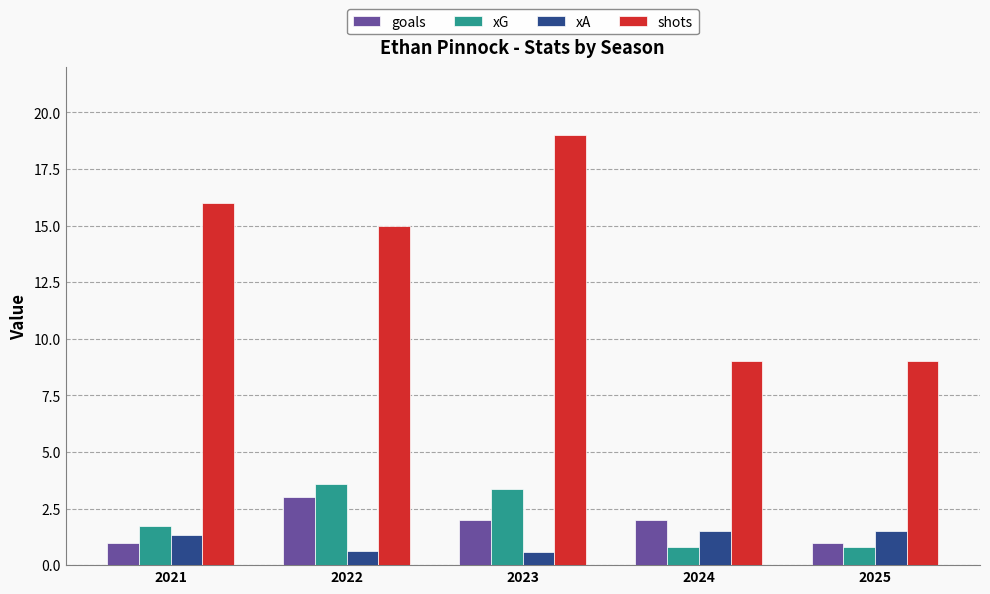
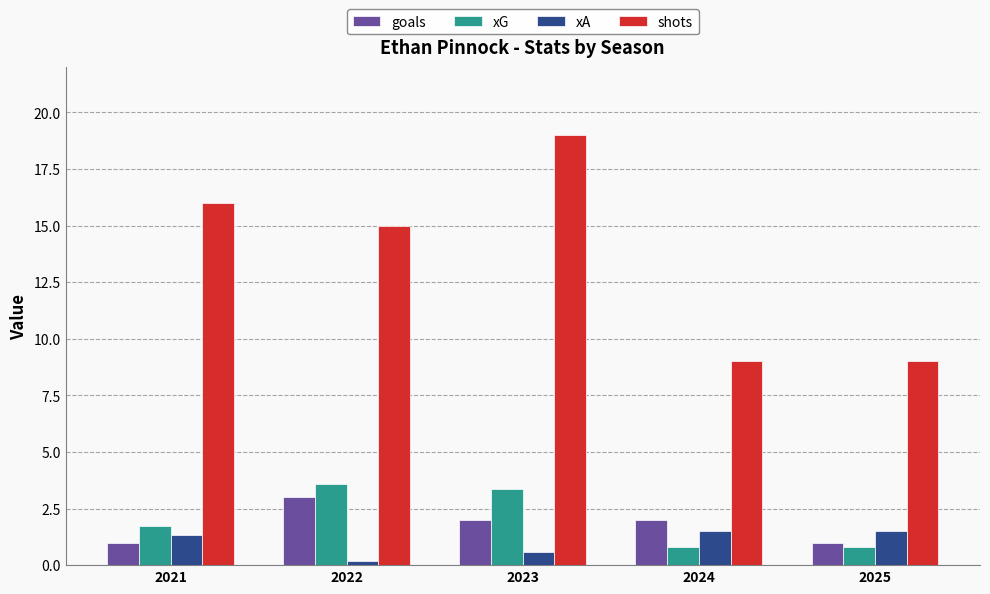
xA, 2022: 0.6 -> 0.2
